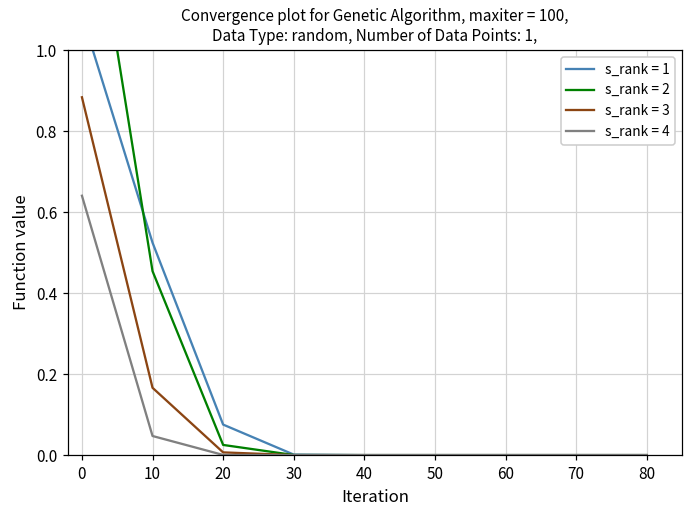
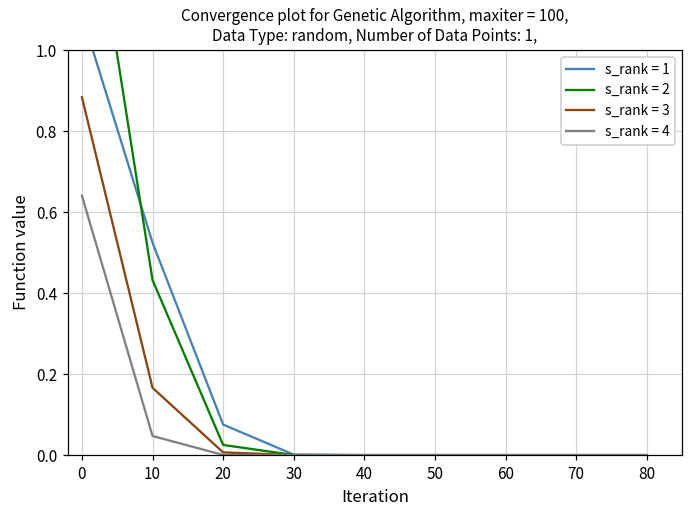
s_rank = 2, 10: 0.45 -> 0.43
